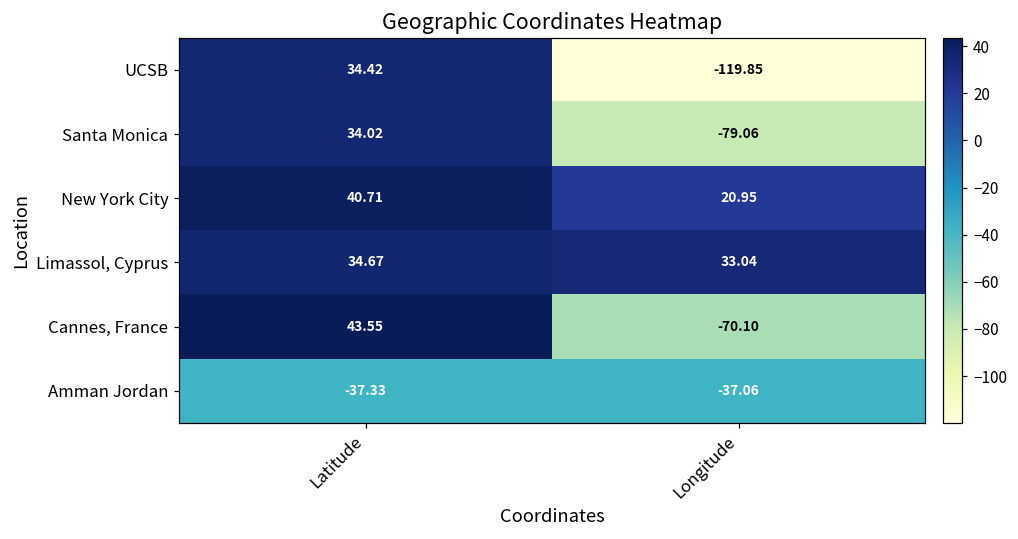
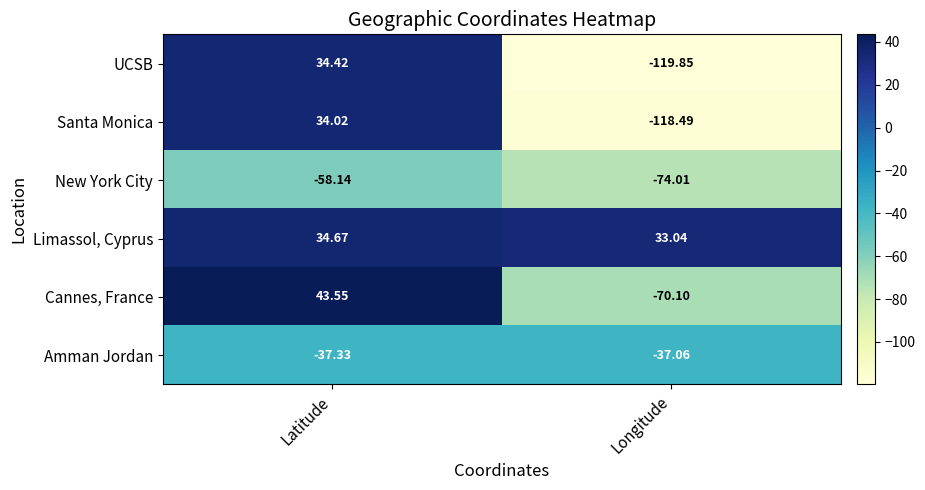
Santa Monica, Longitude: -79.06 -> -118.49
New York City, Latitude: 40.71 -> -58.14
New York City, Longitude: 20.95 -> -74.01
